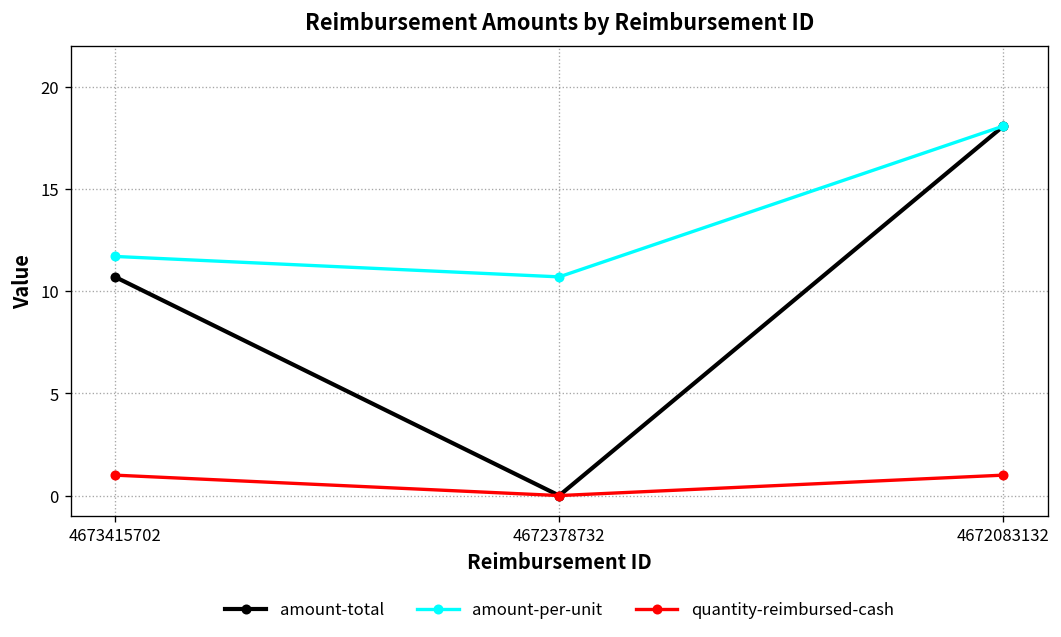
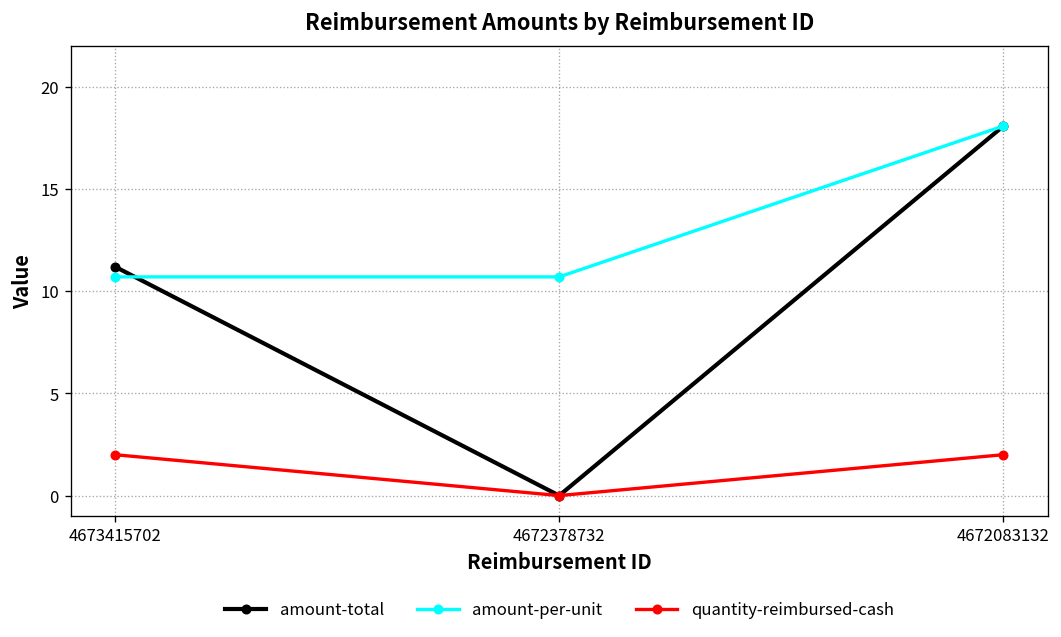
amount-total, 4673415702: 10.7 -> 11.2
amount-per-unit, 4673415702: 11.7 -> 10.7
quantity-reimbursed-cash, 4673415702: 1 -> 2
quantity-reimbursed-cash, 4672083132: 1 -> 2
